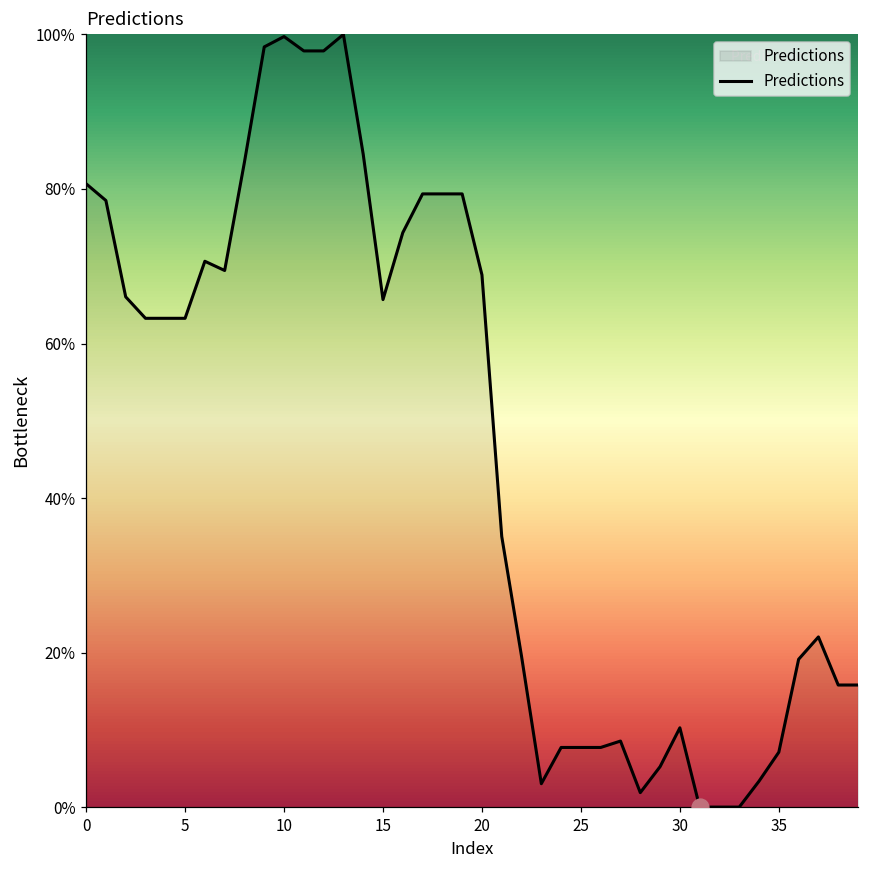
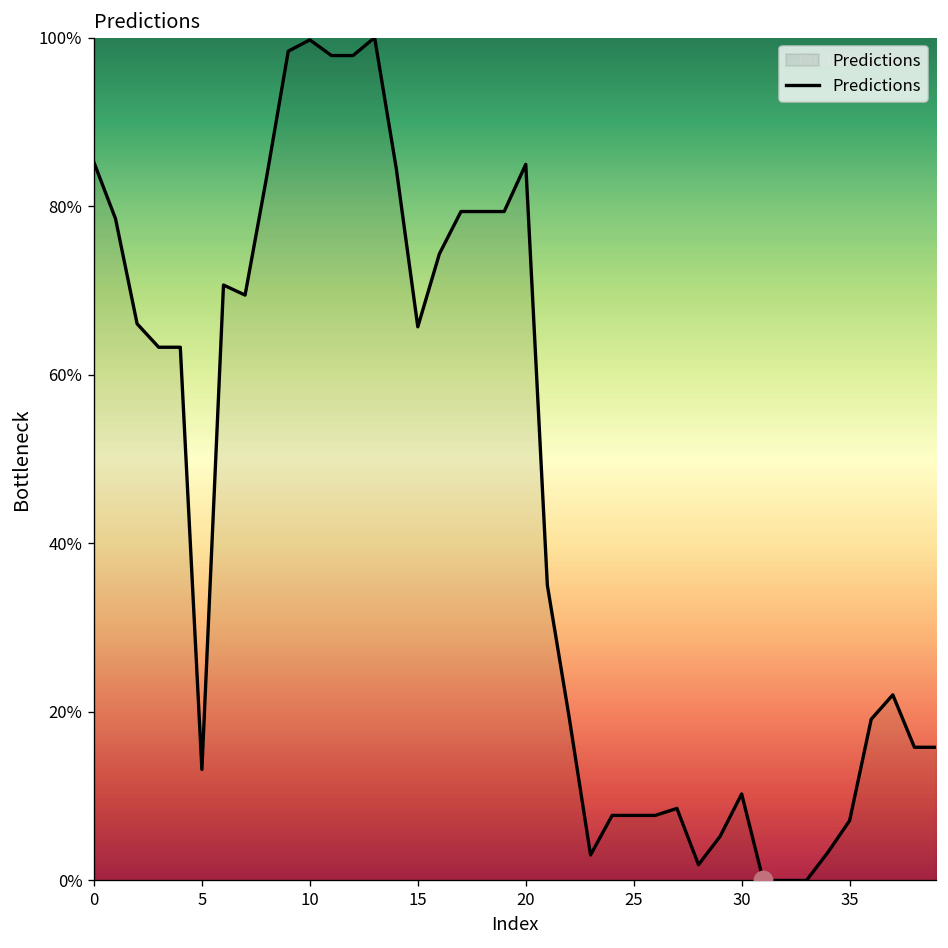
Predictions, 0: 81% -> 85%
Predictions, 5: 63% -> 13%
Predictions, 20: 69% -> 85%
